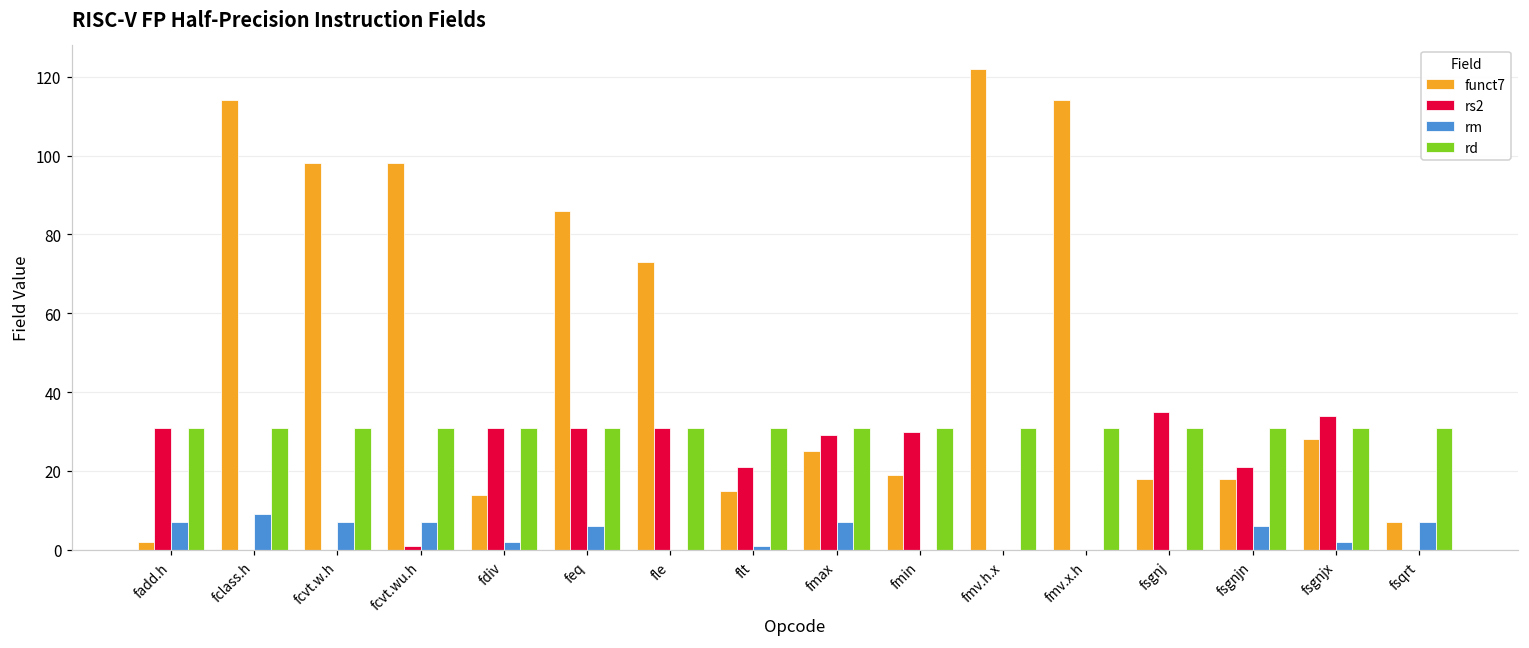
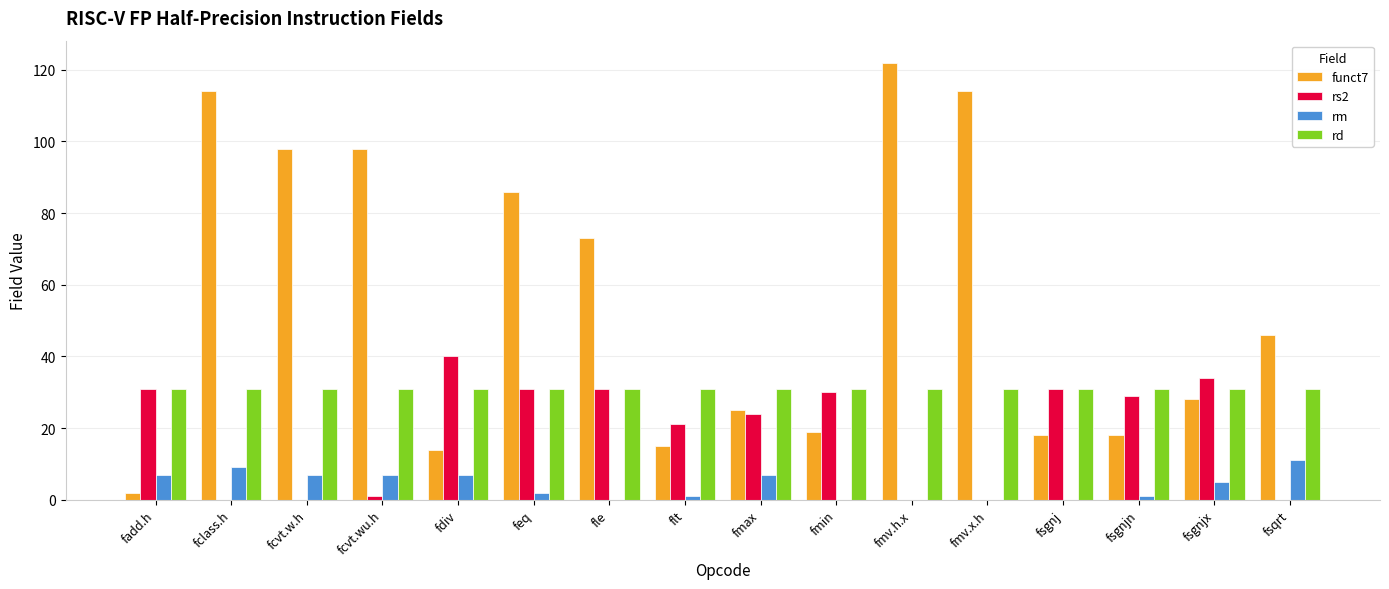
rs2, fdiv: 31 -> 40
rm, fdiv: 2 -> 7
rm, feq: 6 -> 2
rs2, fmax: 29 -> 24
rs2, fsgnj: 35 -> 31
rs2, fsgnjn: 21 -> 29
rm, fsgnjn: 6 -> 1
rm, fsgnjx: 2 -> 5
funct7, fsqrt: 7 -> 46
rm, fsqrt: 7 -> 11
